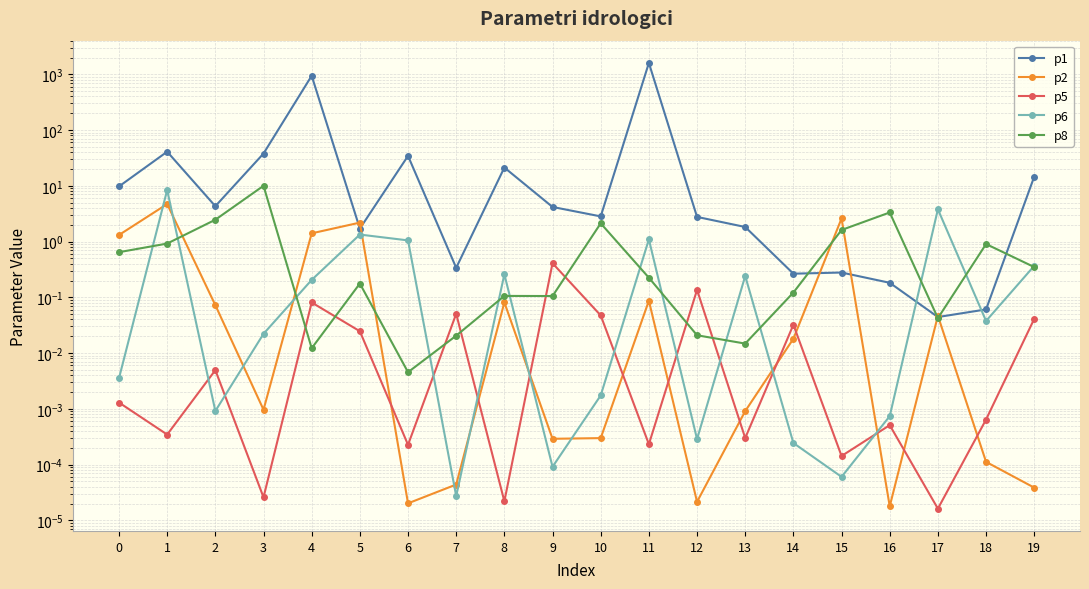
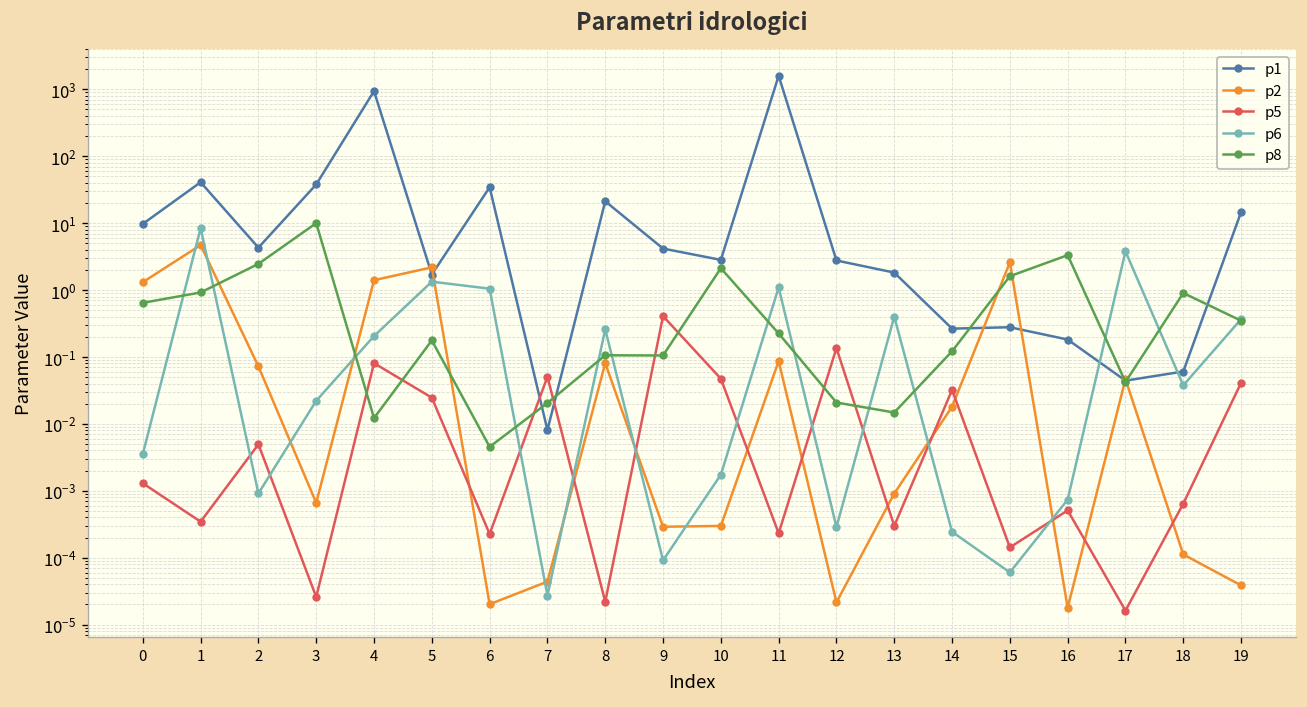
p2, 3: 0.0010 -> 0.0007
p1, 7: 0.3 -> 0.008
p6, 13: 0.24 -> 0.4
